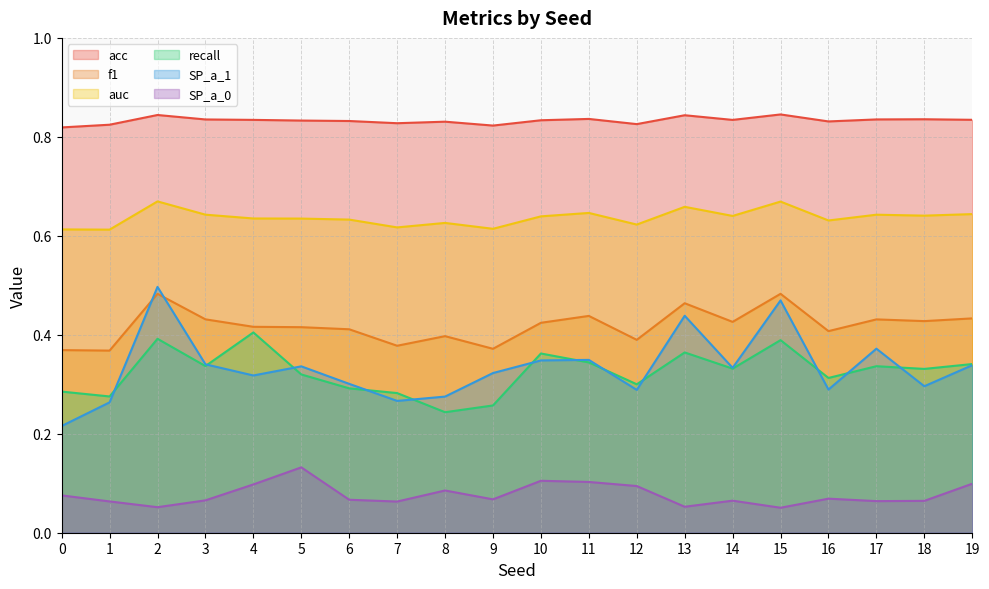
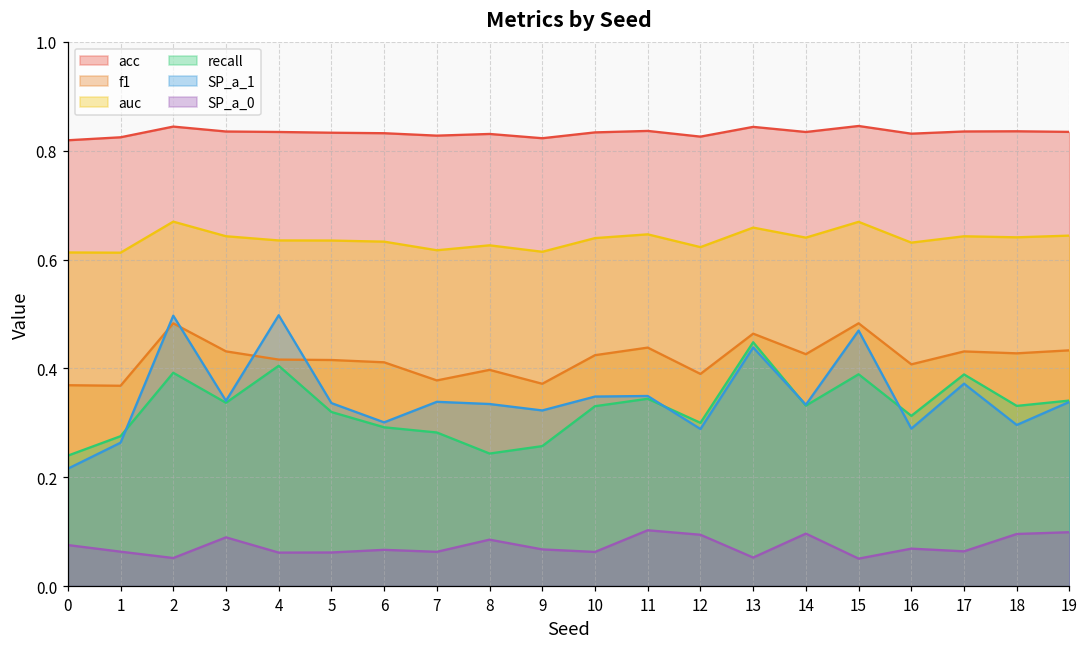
recall, 0: 0.29 -> 0.24
SP_a_0, 3: 0.07 -> 0.09
SP_a_1, 4: 0.32 -> 0.50
SP_a_0, 4: 0.10 -> 0.06
SP_a_0, 5: 0.13 -> 0.06
SP_a_1, 7: 0.27 -> 0.34
SP_a_1, 8: 0.28 -> 0.33
recall, 10: 0.36 -> 0.33
SP_a_0, 10: 0.10 -> 0.06
recall, 13: 0.36 -> 0.45
SP_a_0, 14: 0.06 -> 0.10
recall, 17: 0.34 -> 0.39
SP_a_0, 18: 0.06 -> 0.10
